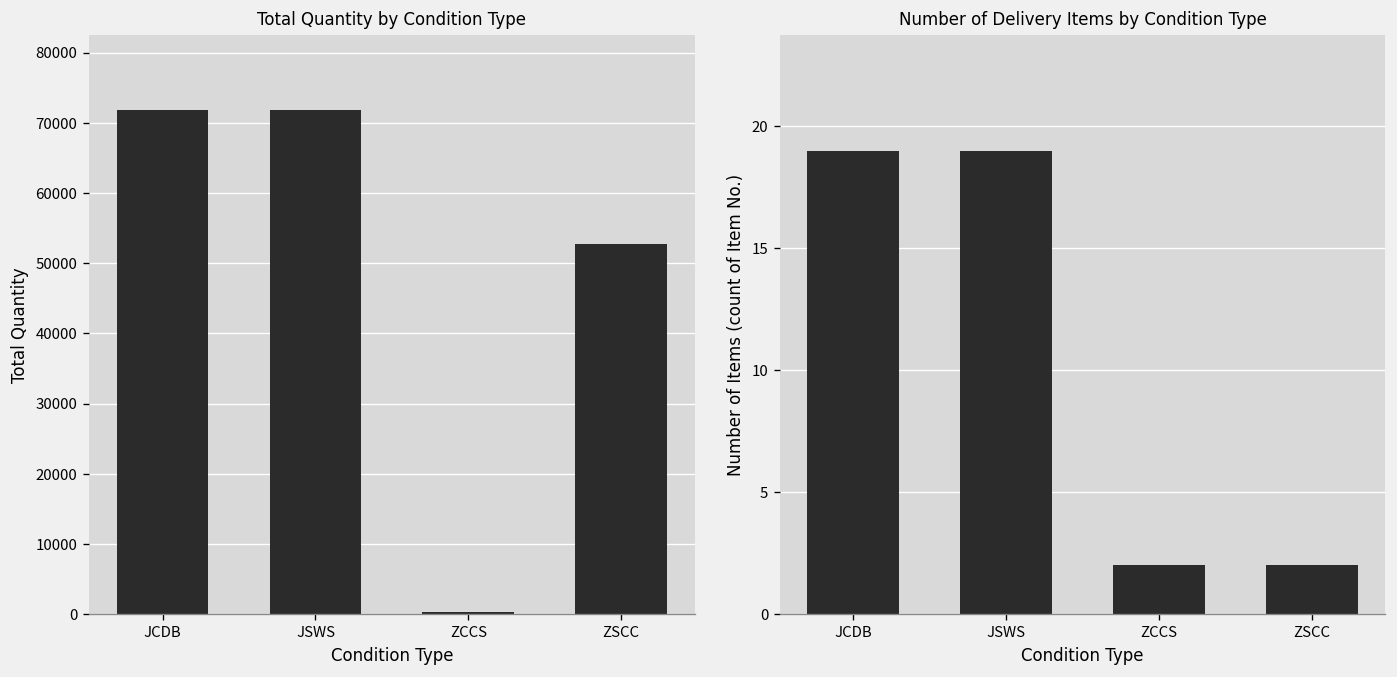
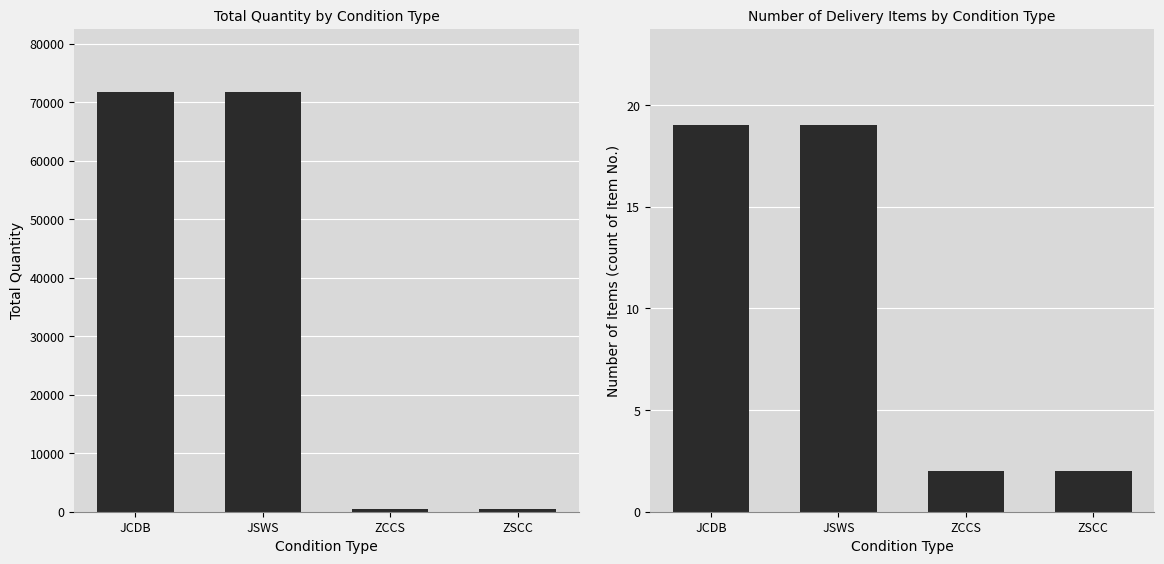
Total Quantity by Condition Type, ZSCC: 53000 -> 0
